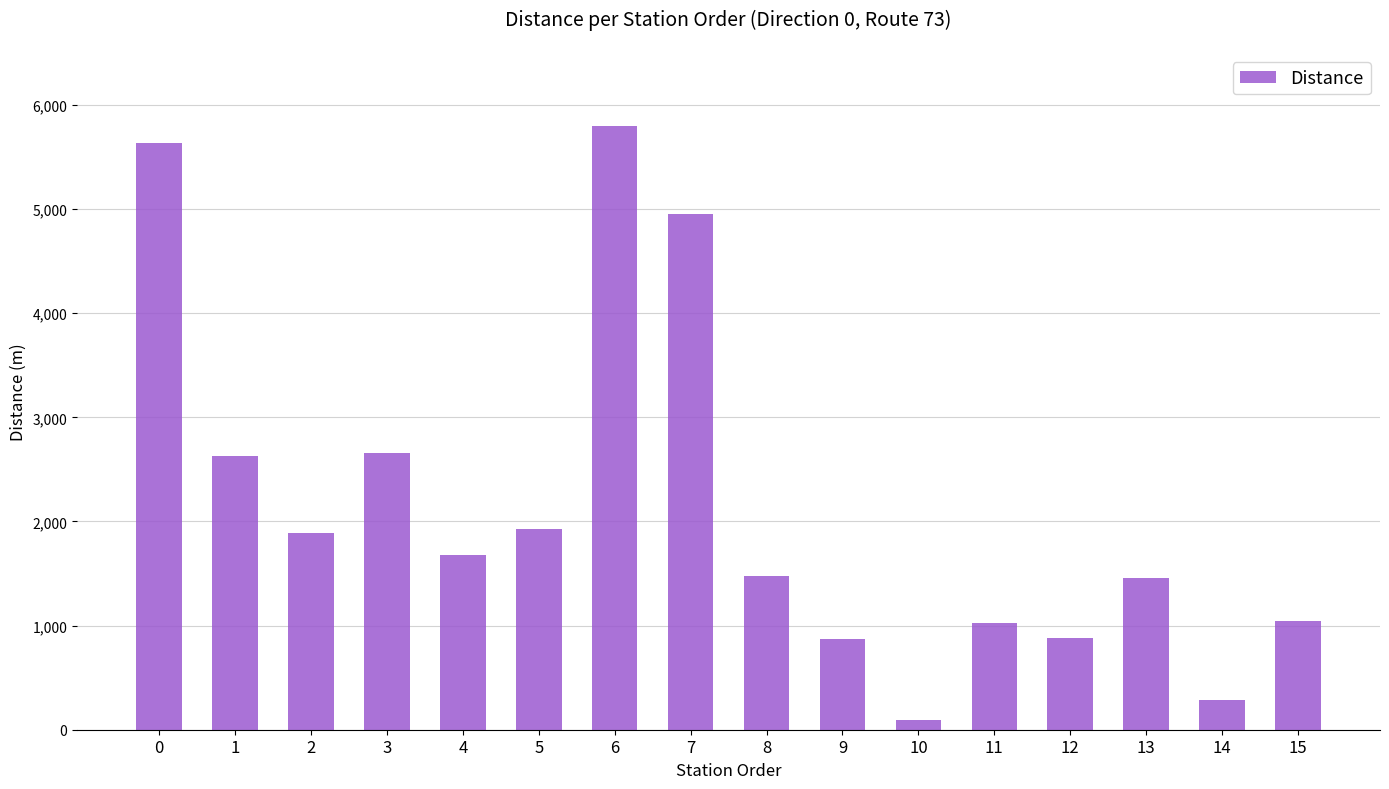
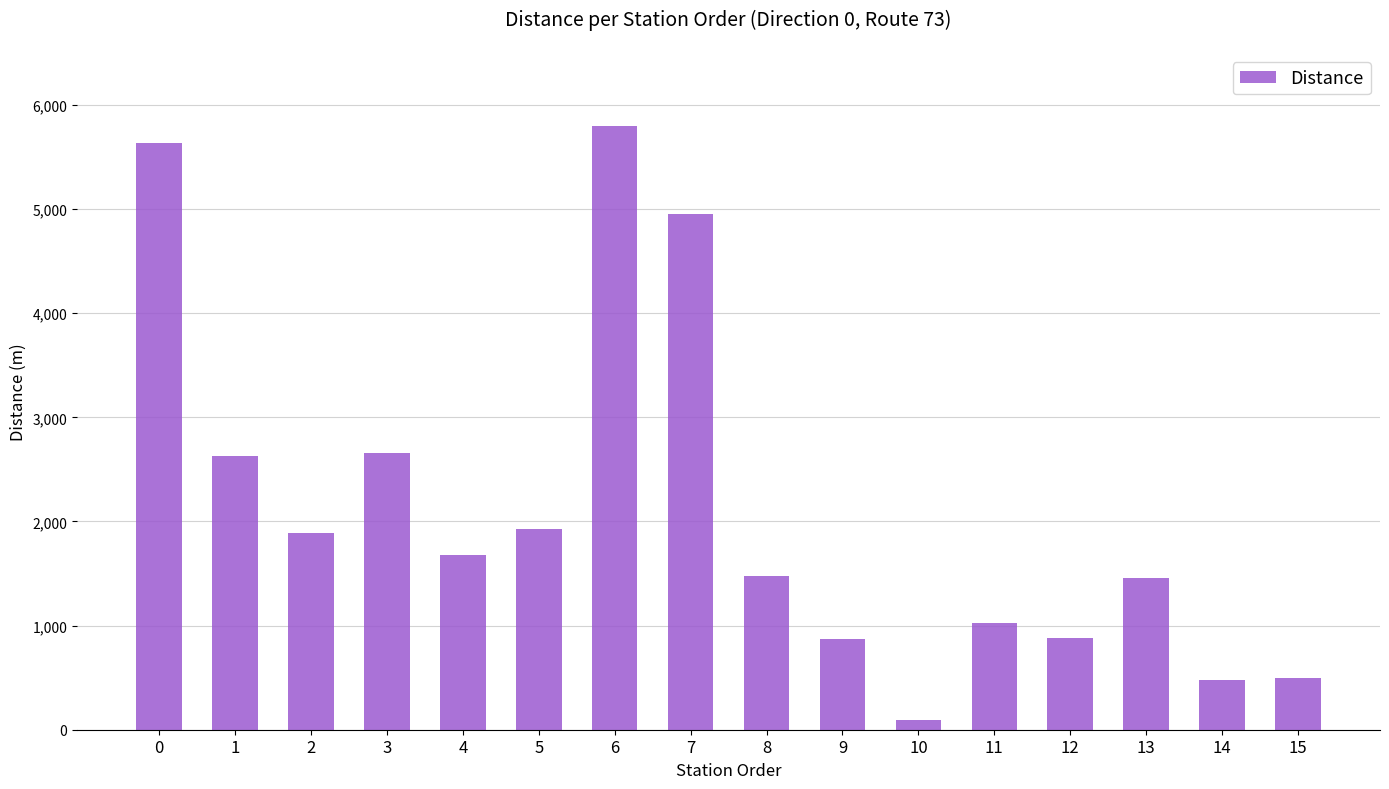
14: 290 -> 470
15: 1,040 -> 500
